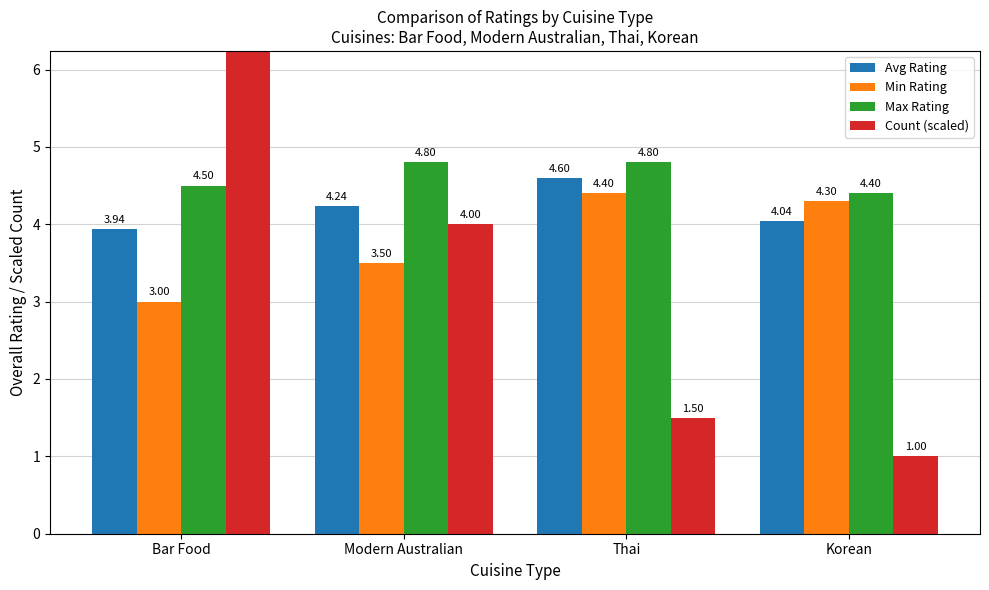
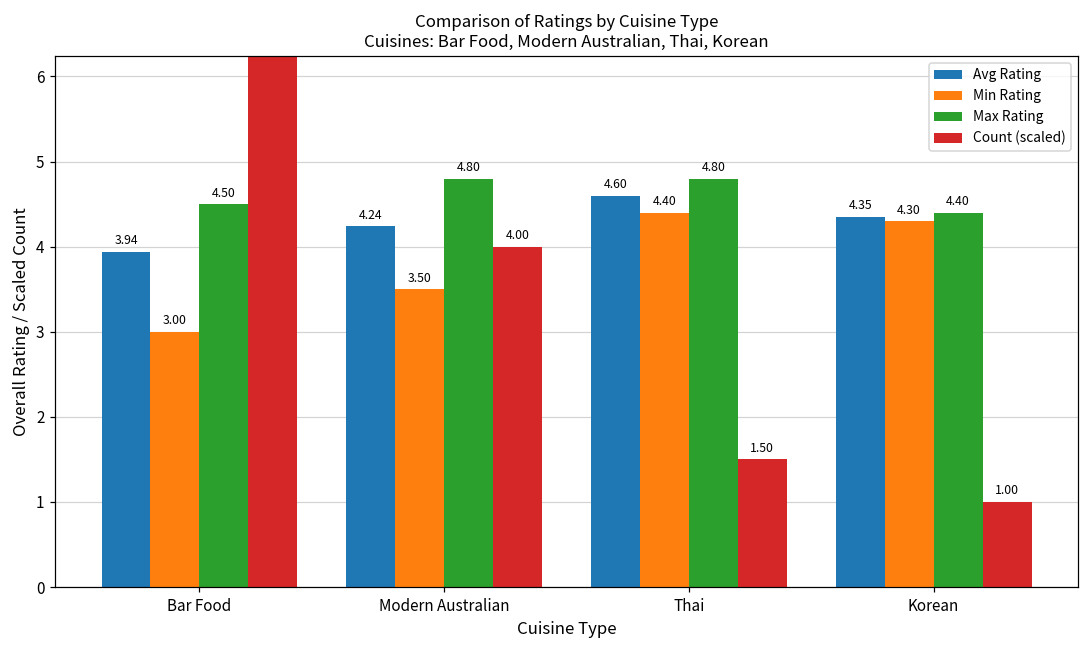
Avg Rating, Korean: 4.04 -> 4.35
